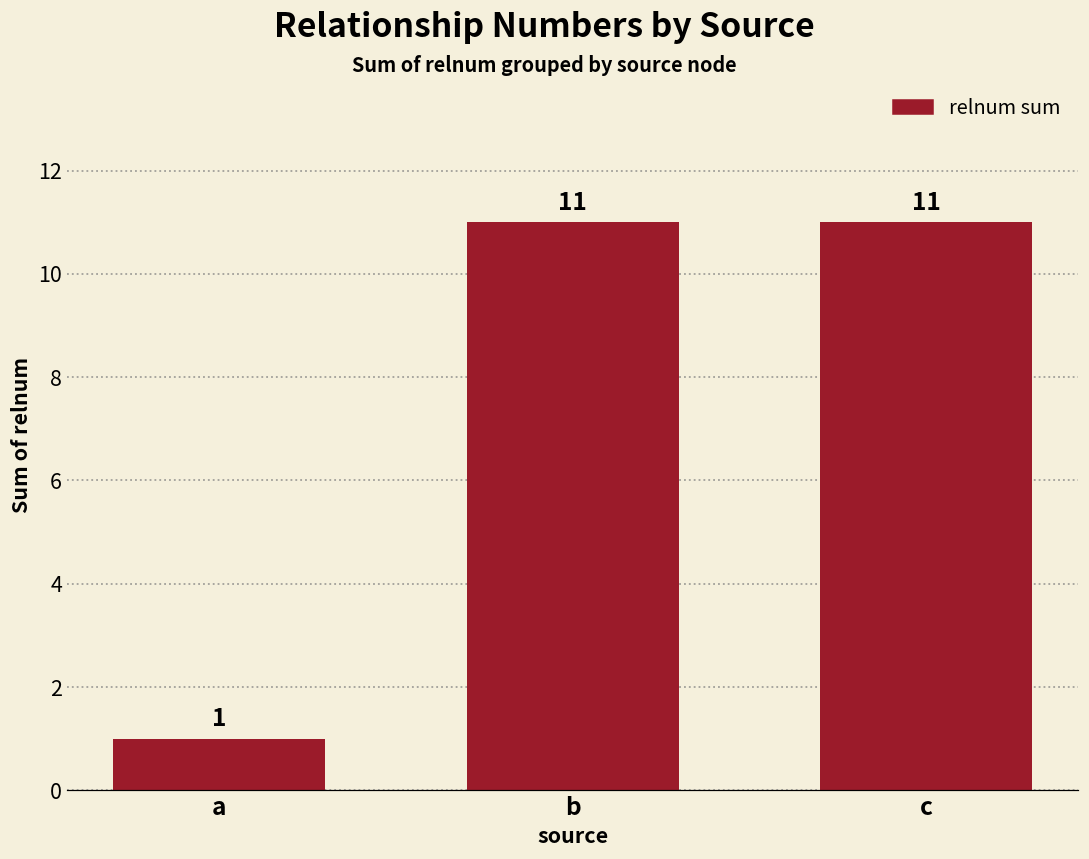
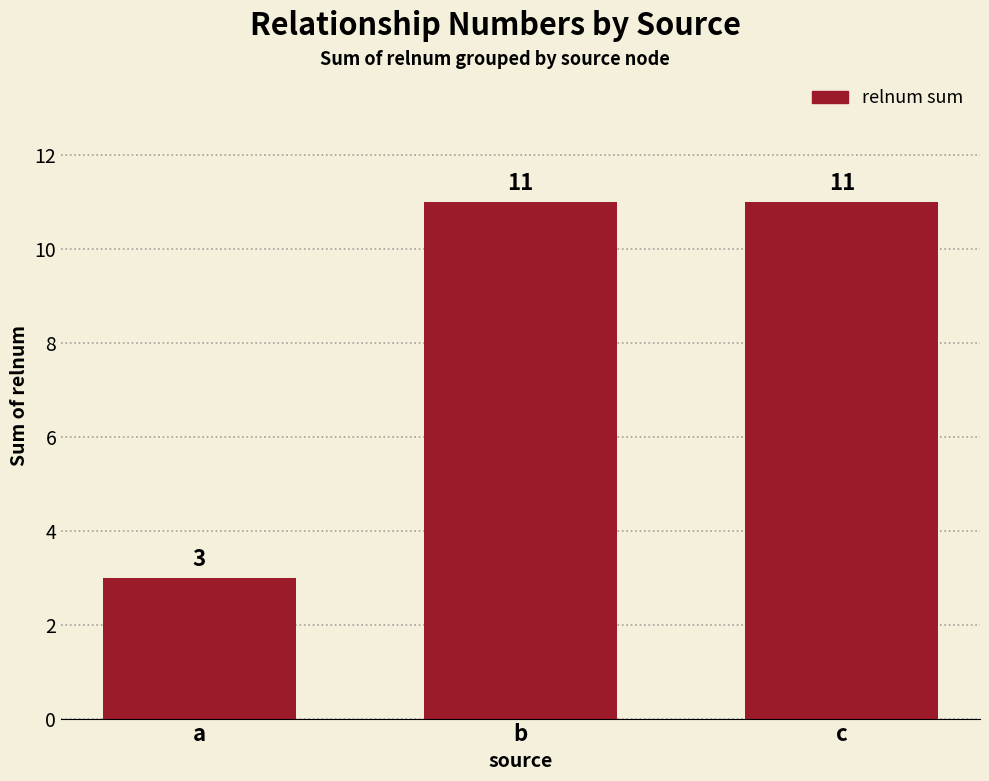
a: 1 -> 3
